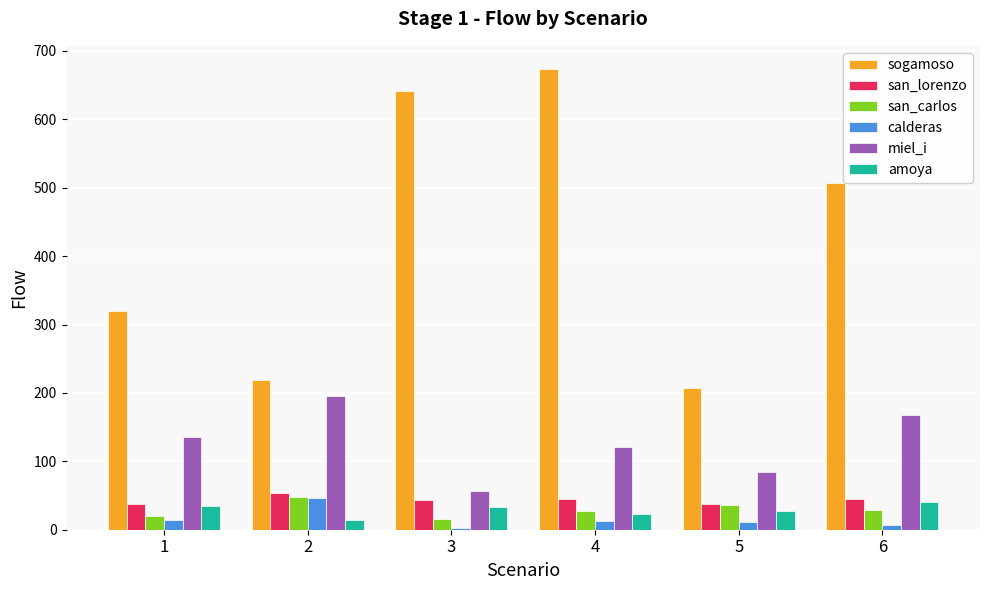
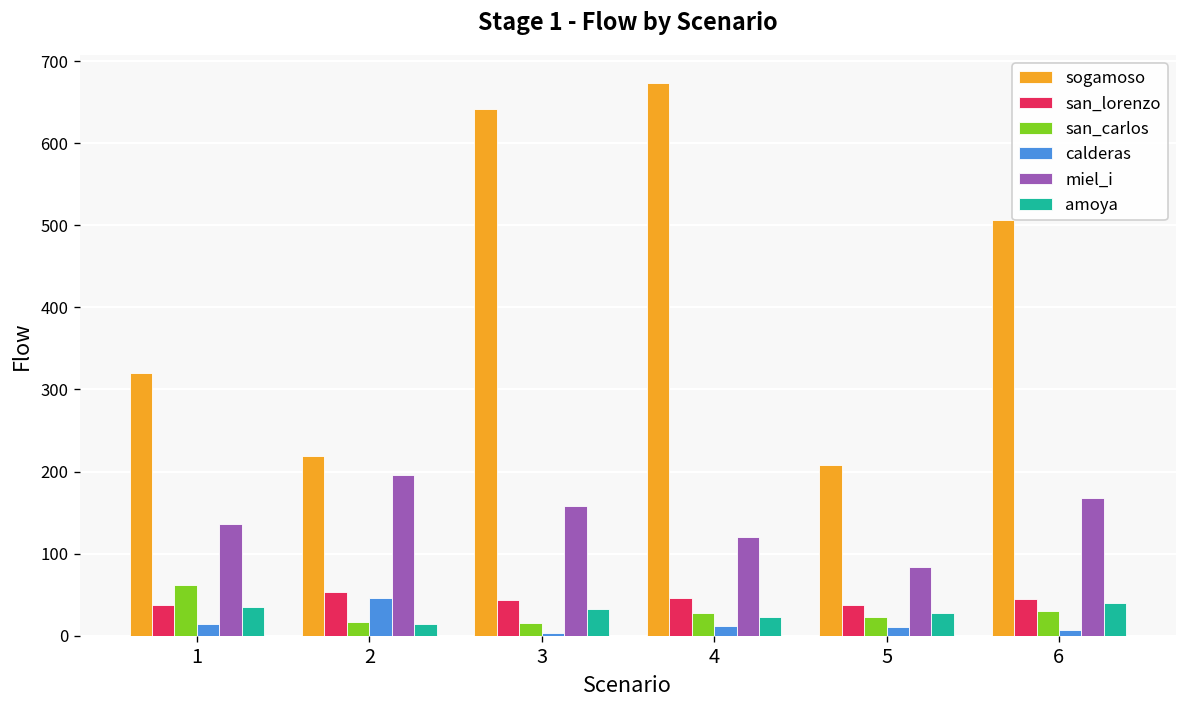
san_carlos, 1: 20 -> 60
san_carlos, 2: 50 -> 20
miel_i, 3: 60 -> 160
san_carlos, 5: 40 -> 20
